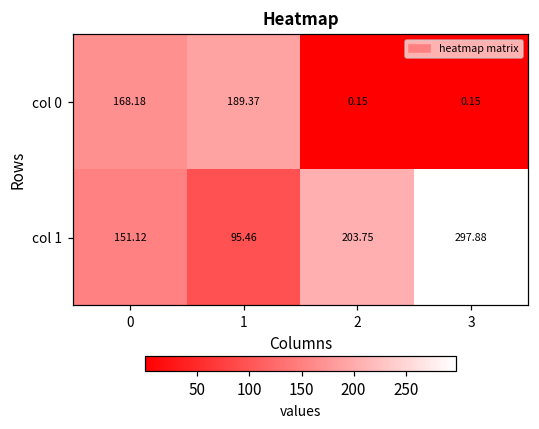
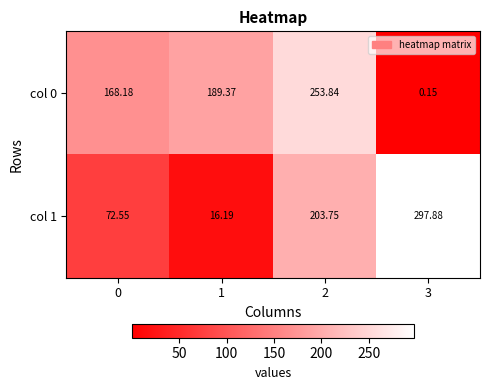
col 0, 2: 0.15 -> 253.84
col 1, 0: 151.12 -> 72.55
col 1, 1: 95.46 -> 16.19
